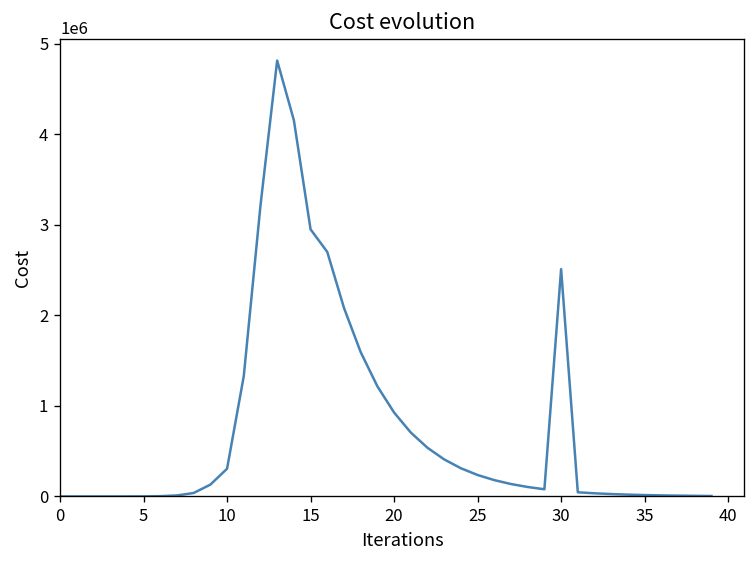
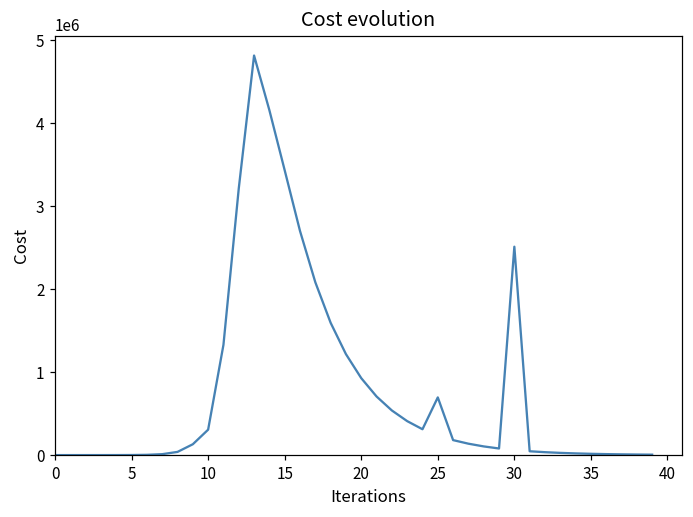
15: 3000000 -> 3400000
25: 200000 -> 700000
